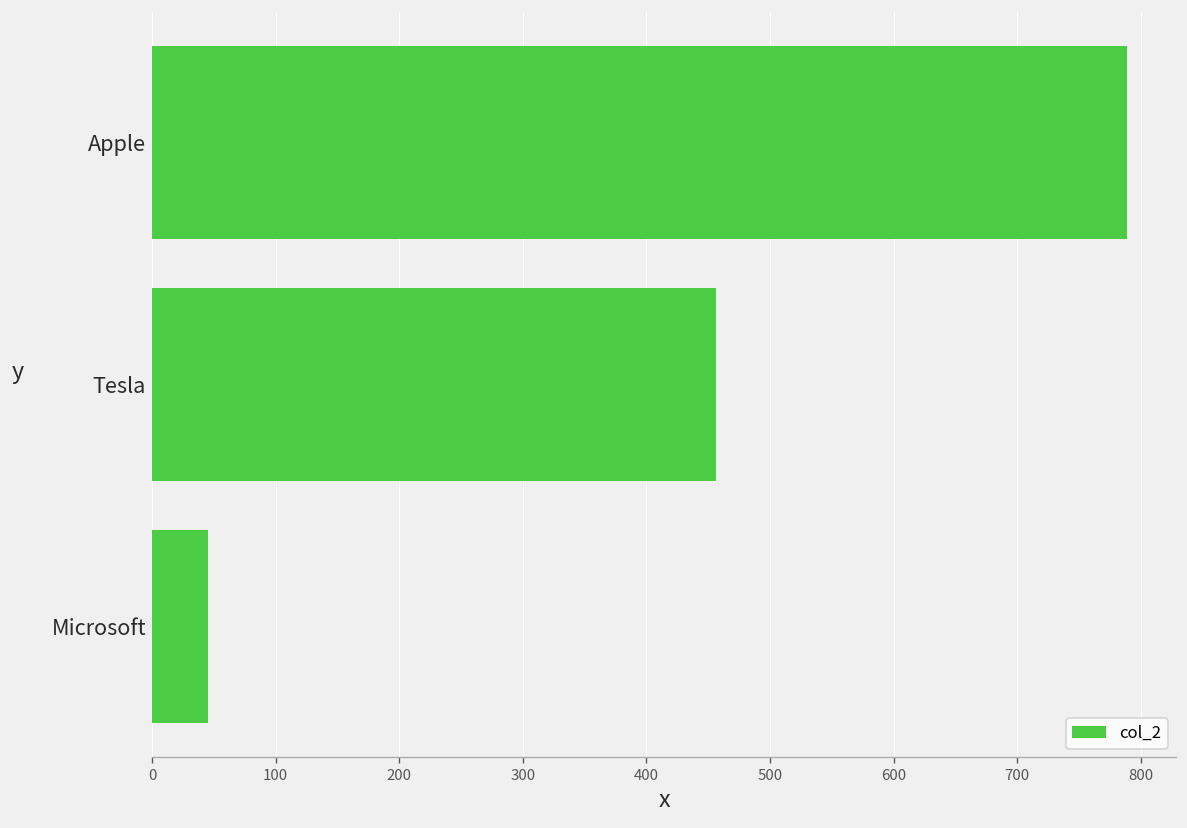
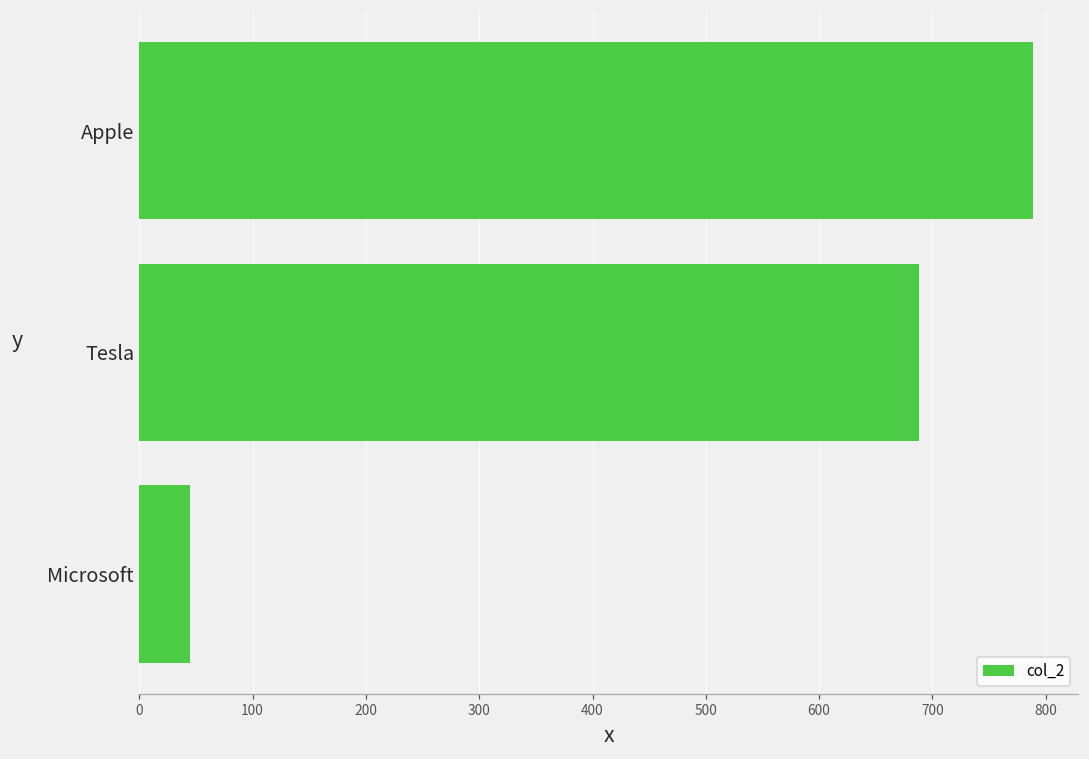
Tesla: 456 -> 688
